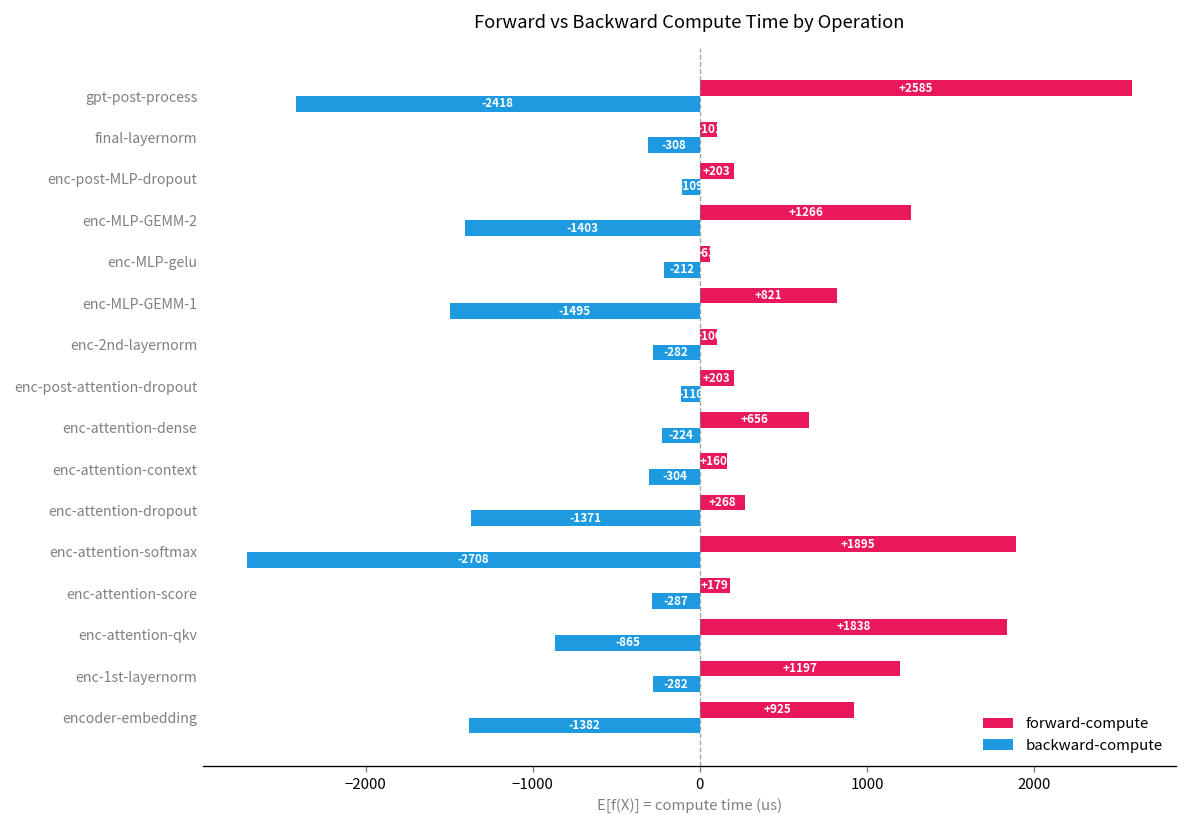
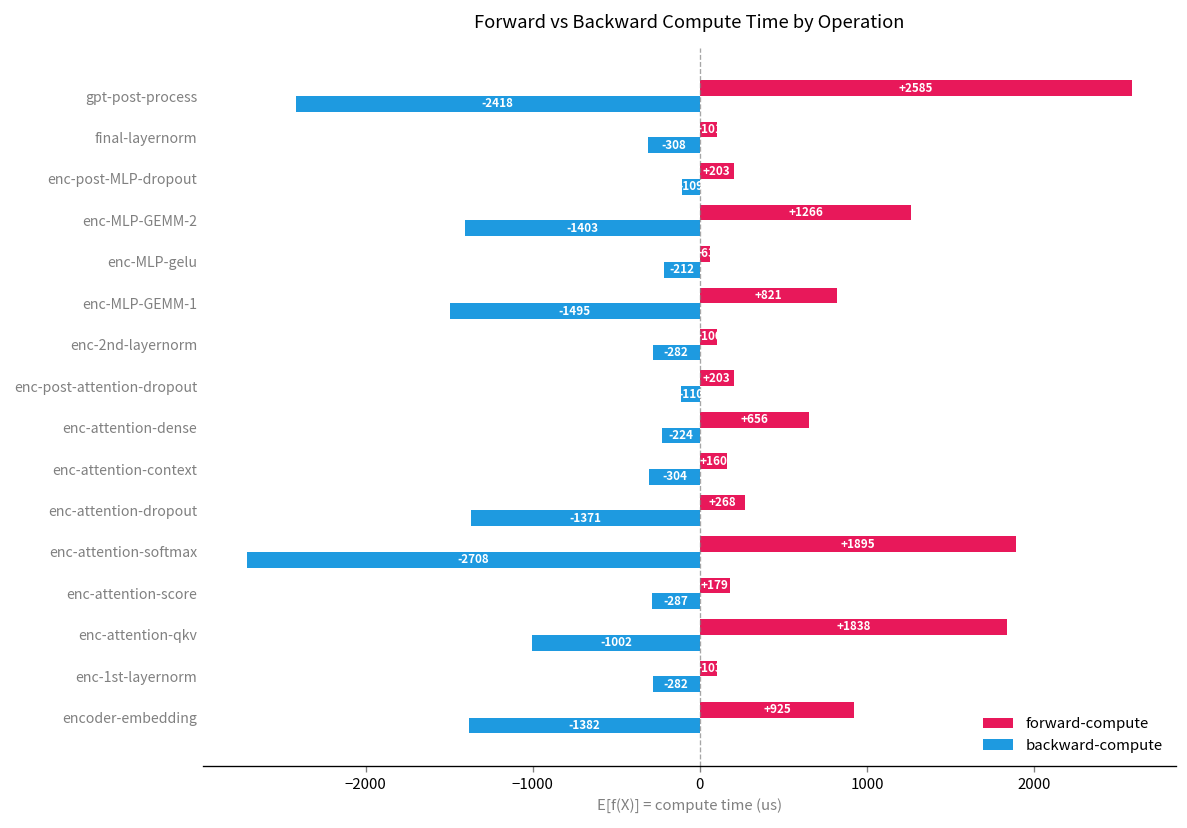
backward-compute, enc-attention-qkv: -865 -> -1002
forward-compute, enc-1st-layernorm: +1197 -> +103
